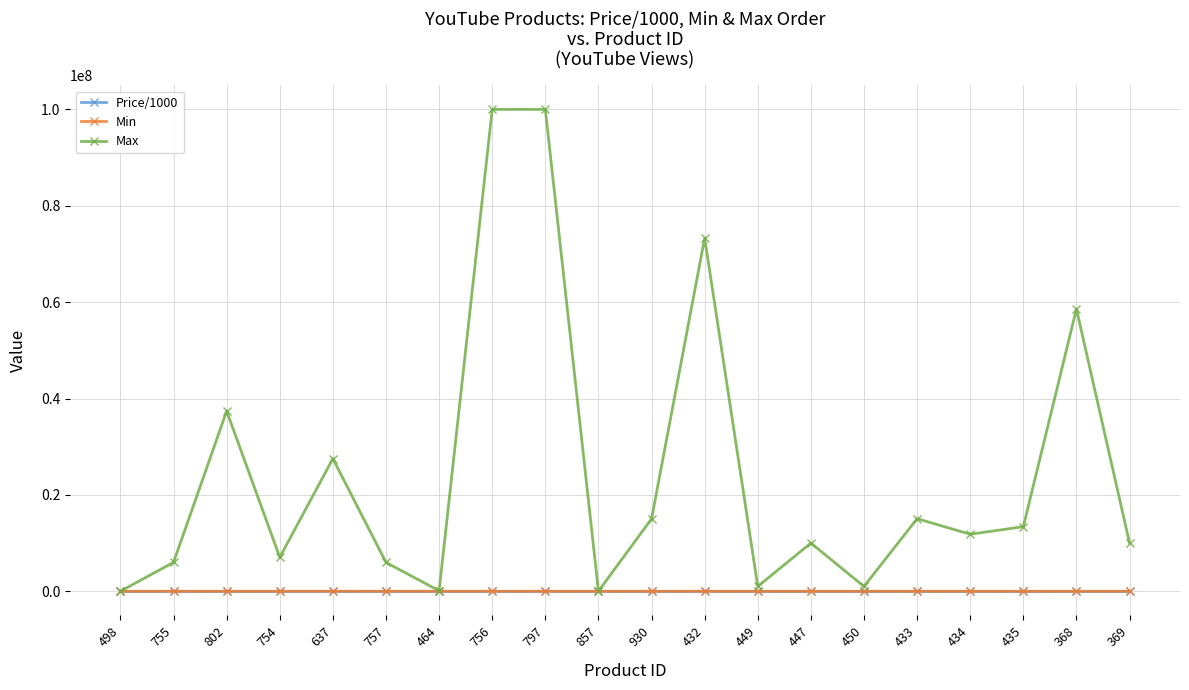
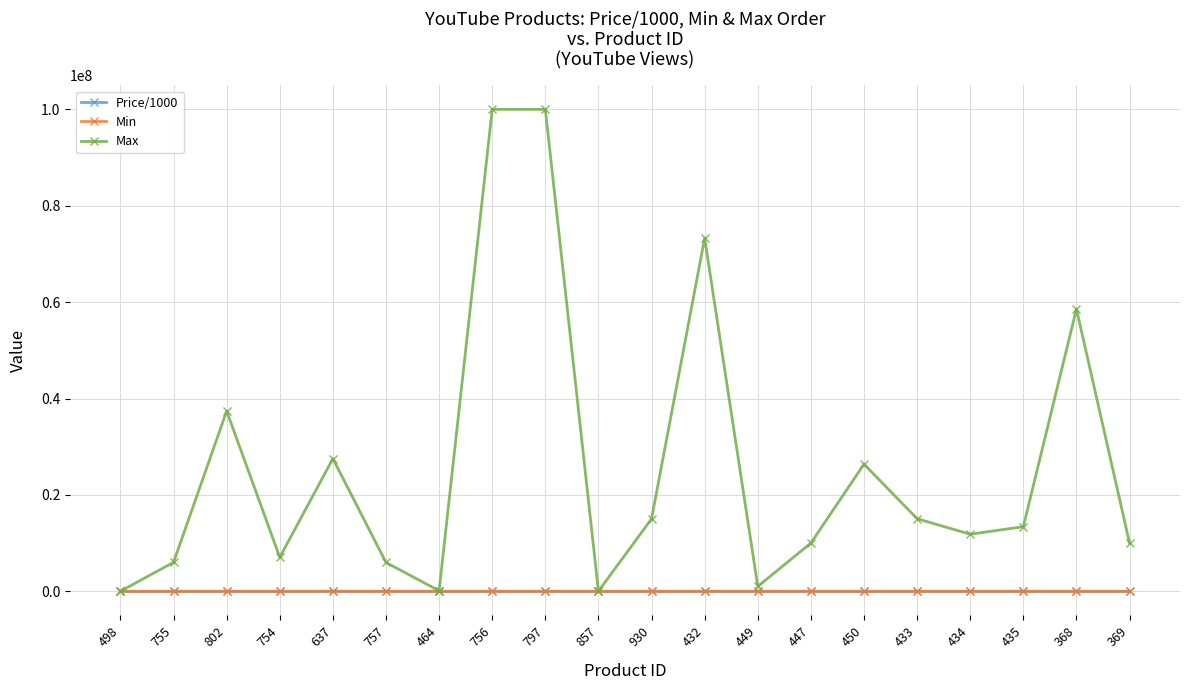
Max, 450: 1000000 -> 26000000
